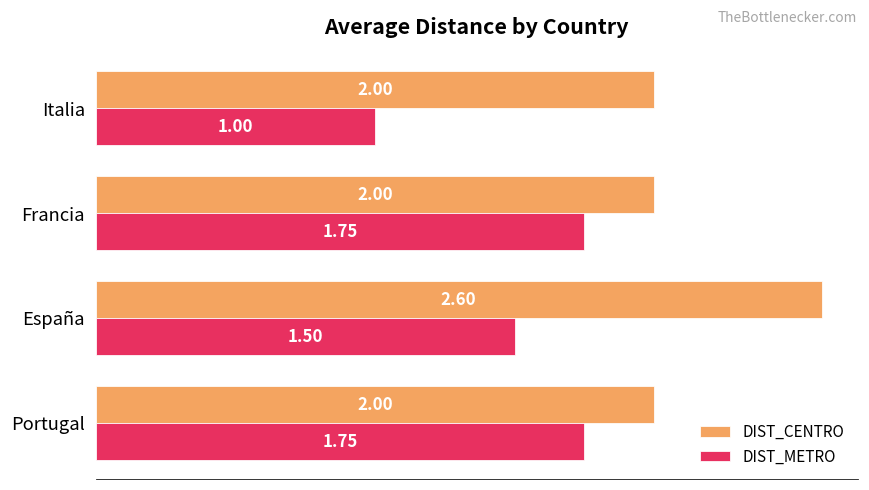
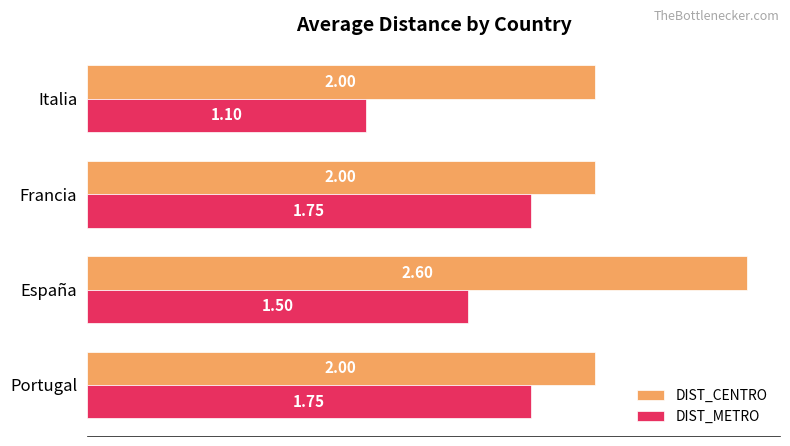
DIST_METRO, Italia: 1.00 -> 1.10
